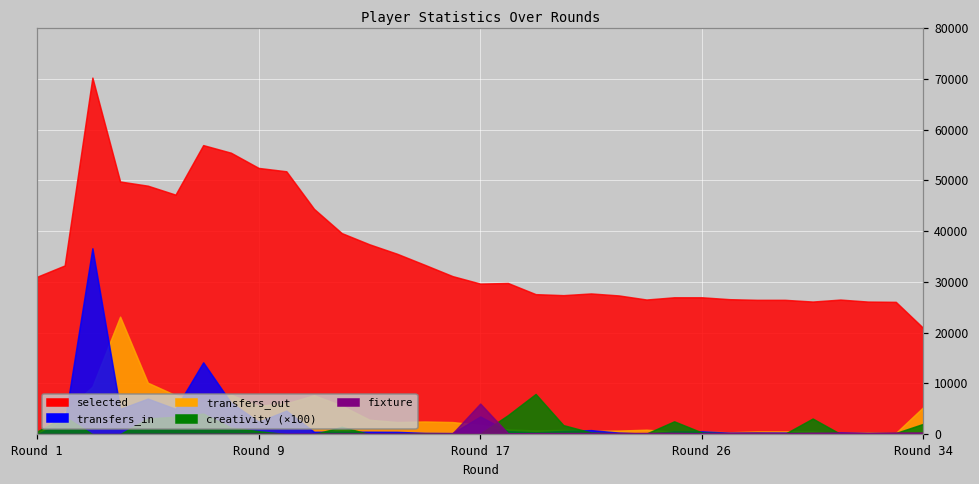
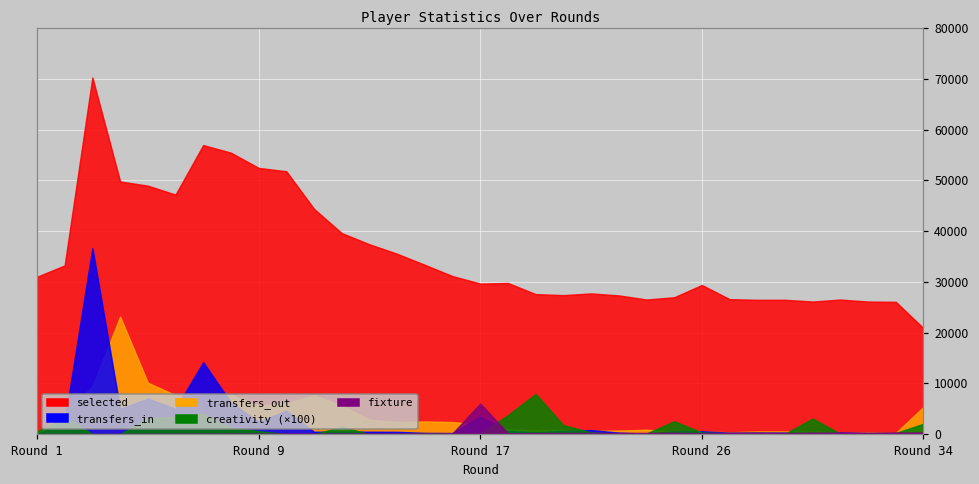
selected, Round 26: 27000 -> 29000
